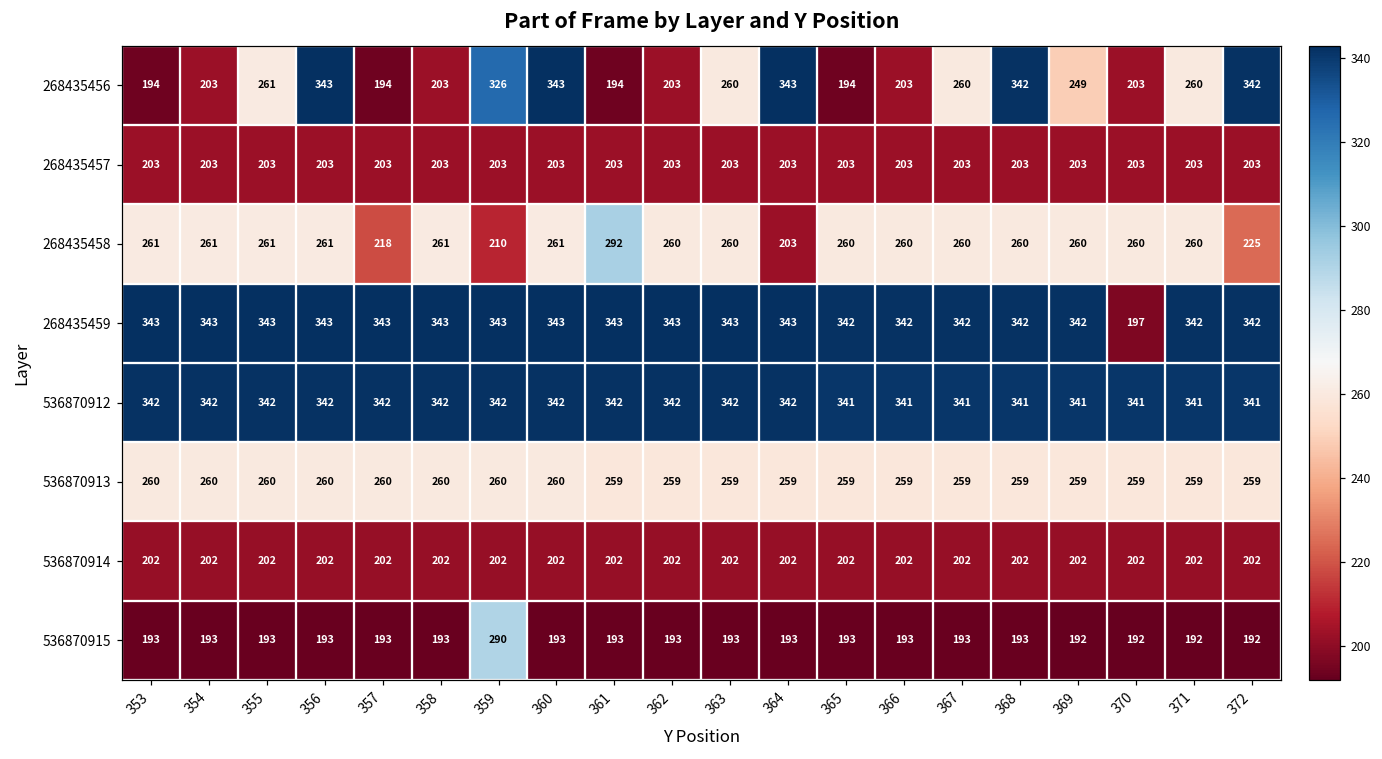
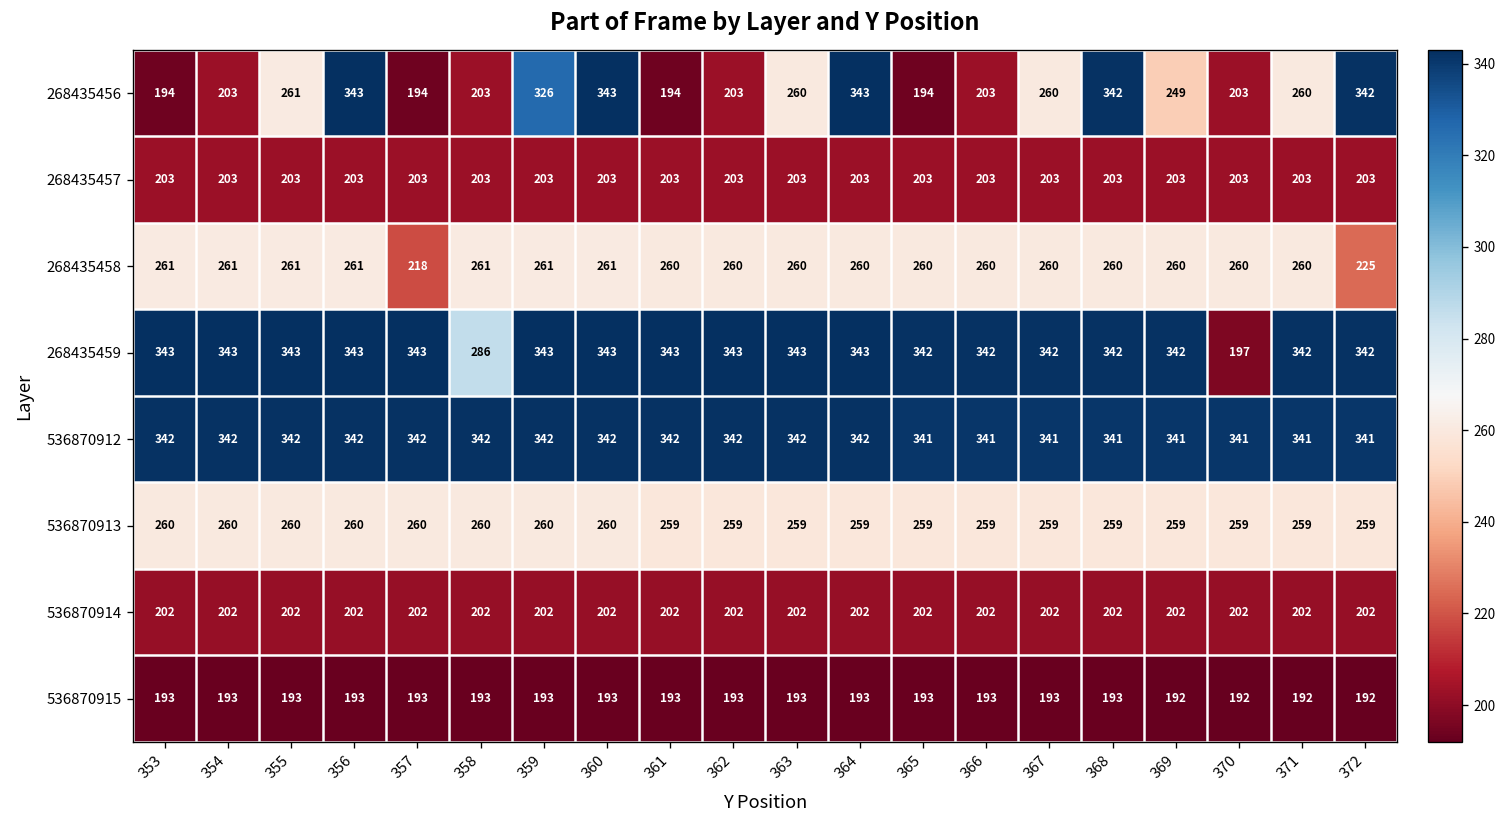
268435458, 359: 210 -> 261
268435458, 361: 292 -> 260
268435458, 364: 203 -> 260
268435459, 358: 343 -> 286
536870915, 359: 290 -> 193
